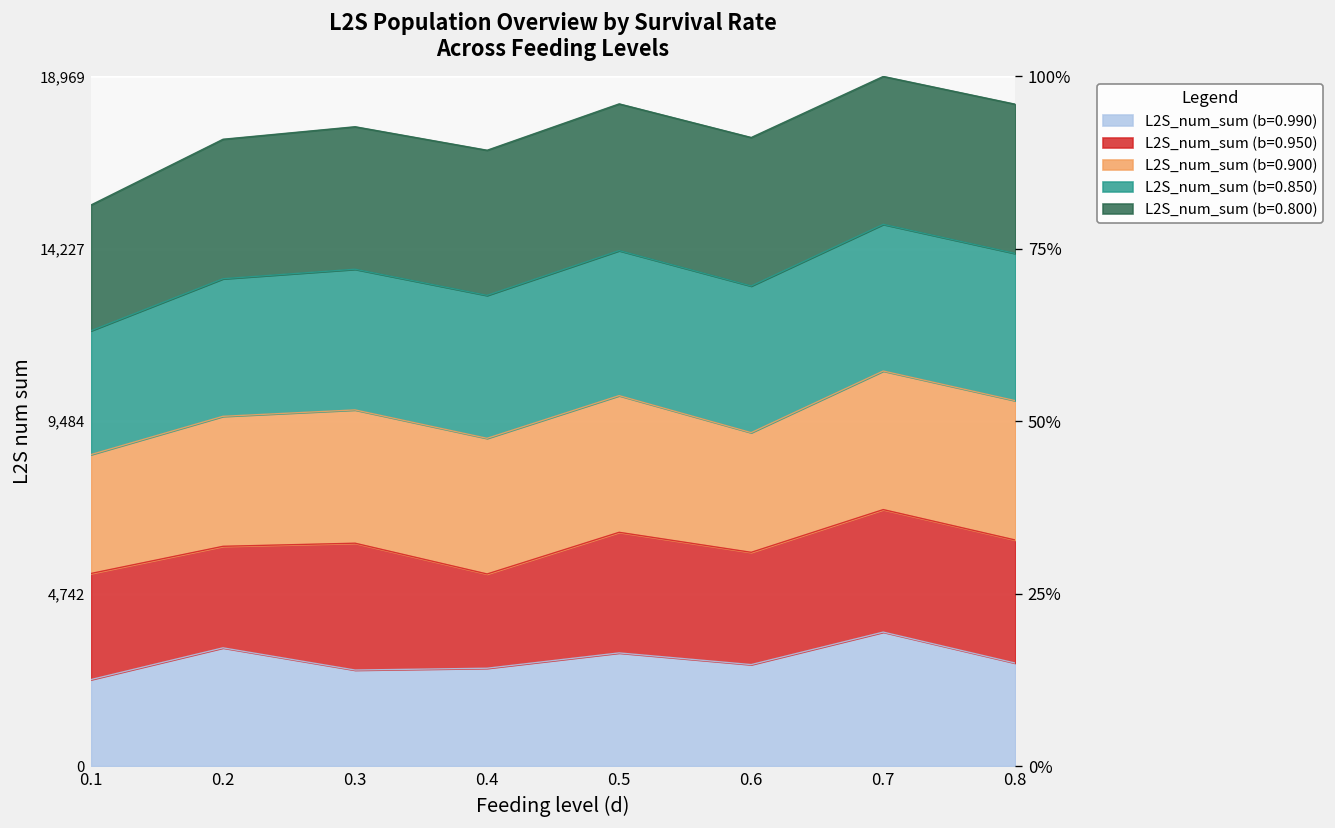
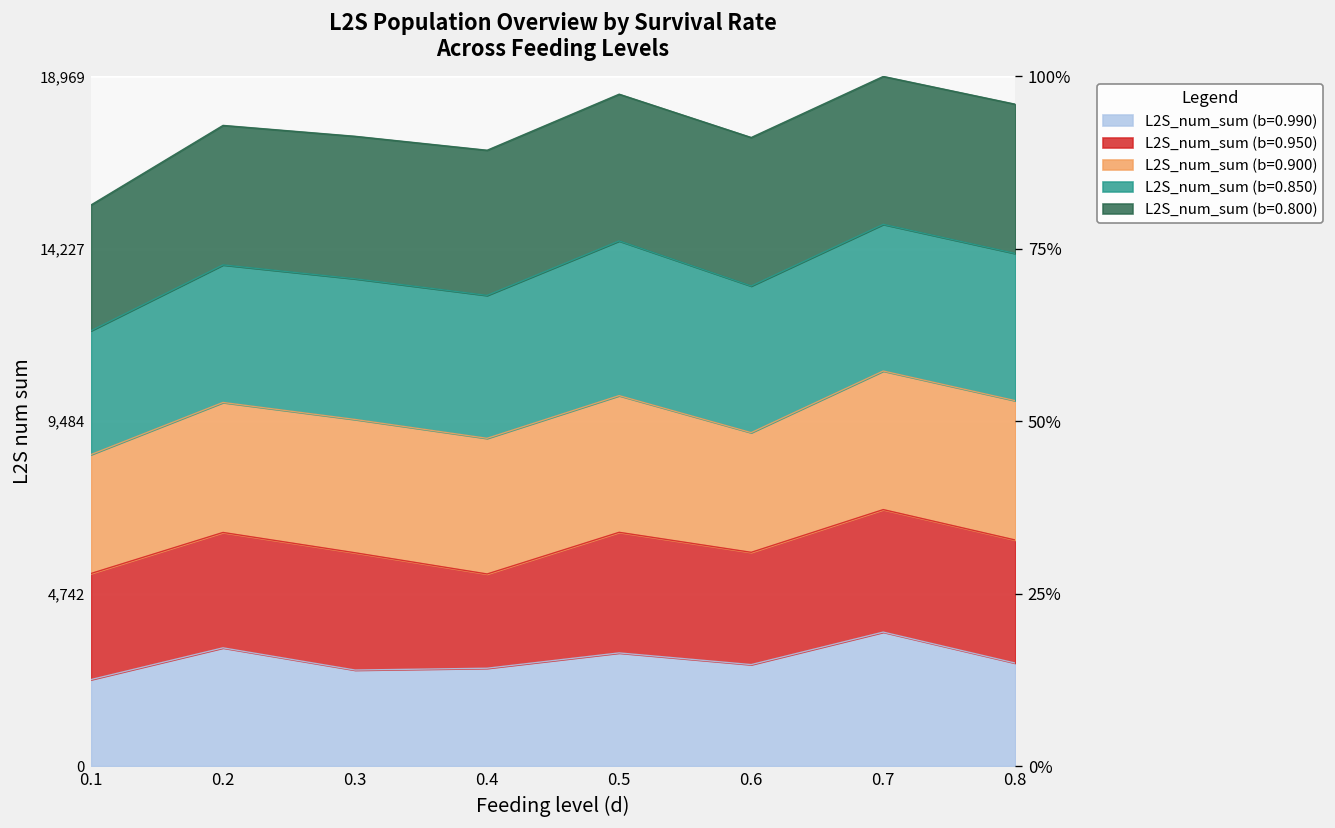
L2S_num_sum (b=0.950), 0.2: 2,800 -> 3,200
L2S_num_sum (b=0.950), 0.3: 3,500 -> 3,200
L2S_num_sum (b=0.850), 0.5: 4,000 -> 4,300
